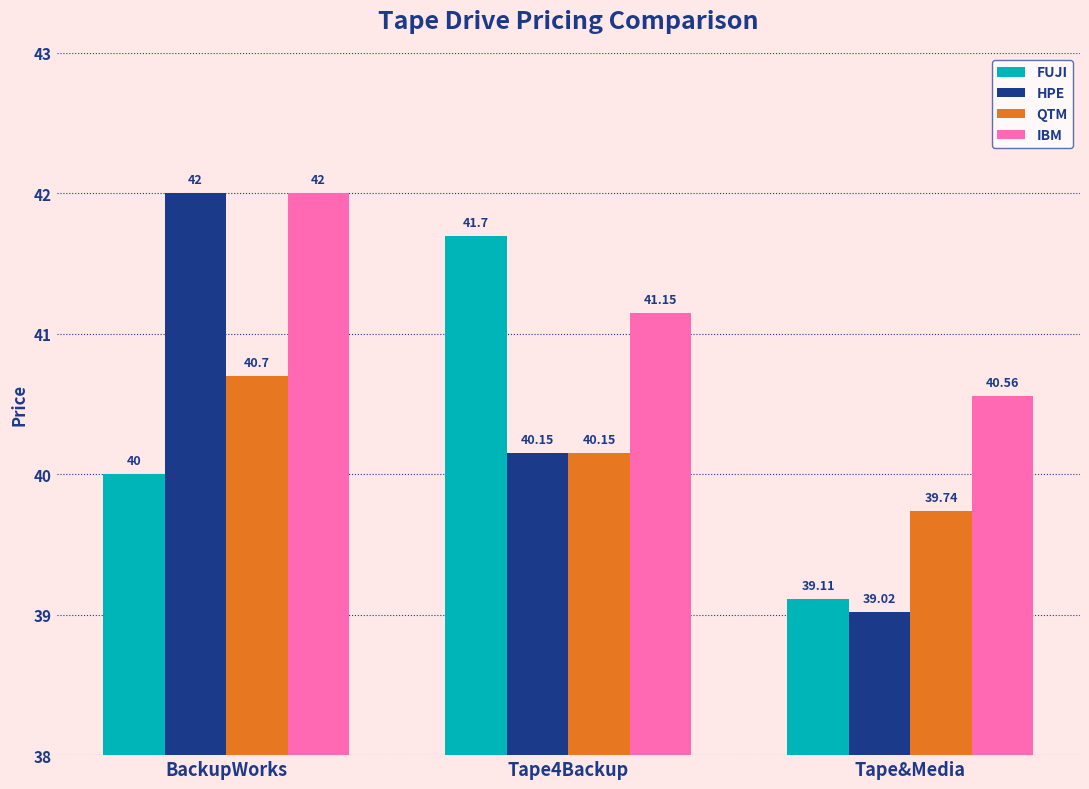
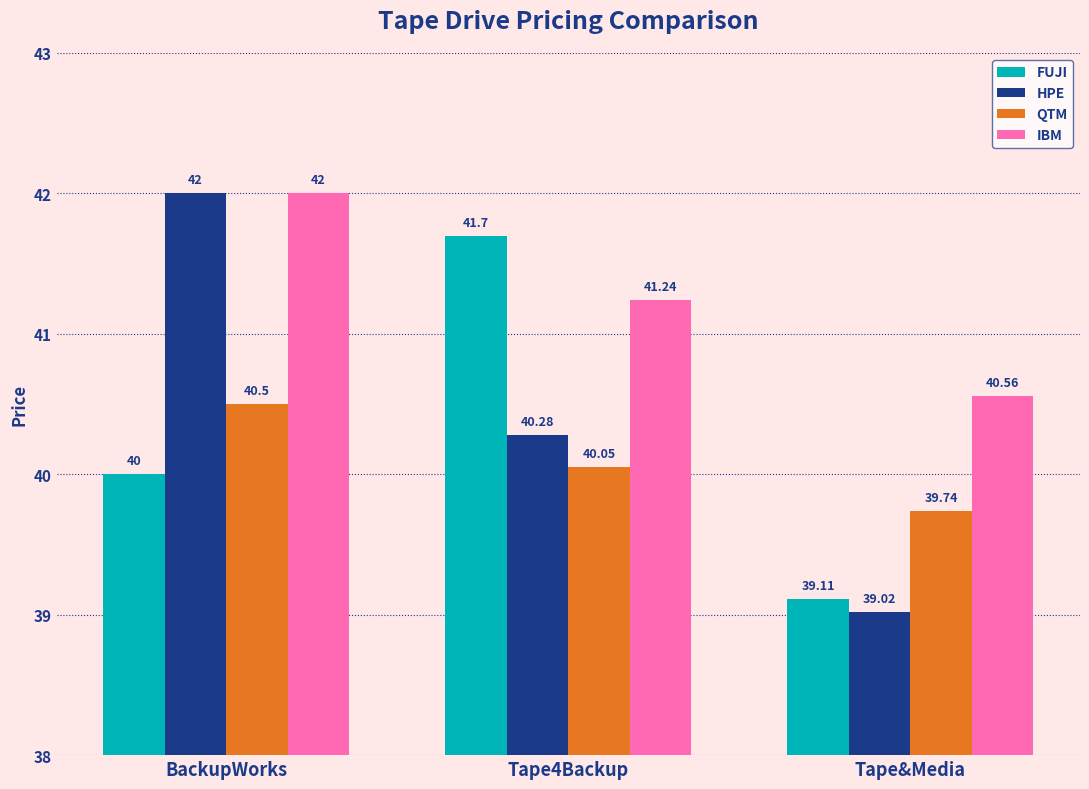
QTM, BackupWorks: 40.7 -> 40.5
HPE, Tape4Backup: 40.15 -> 40.28
QTM, Tape4Backup: 40.15 -> 40.05
IBM, Tape4Backup: 41.15 -> 41.24
